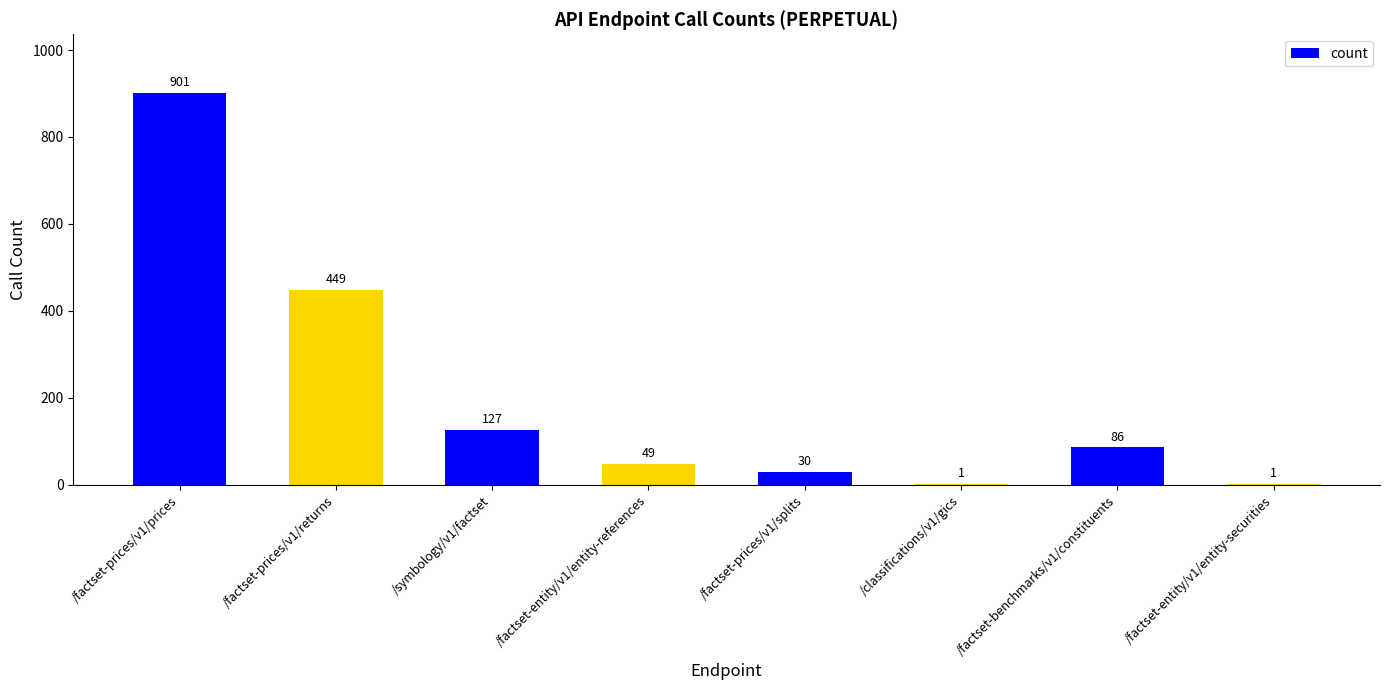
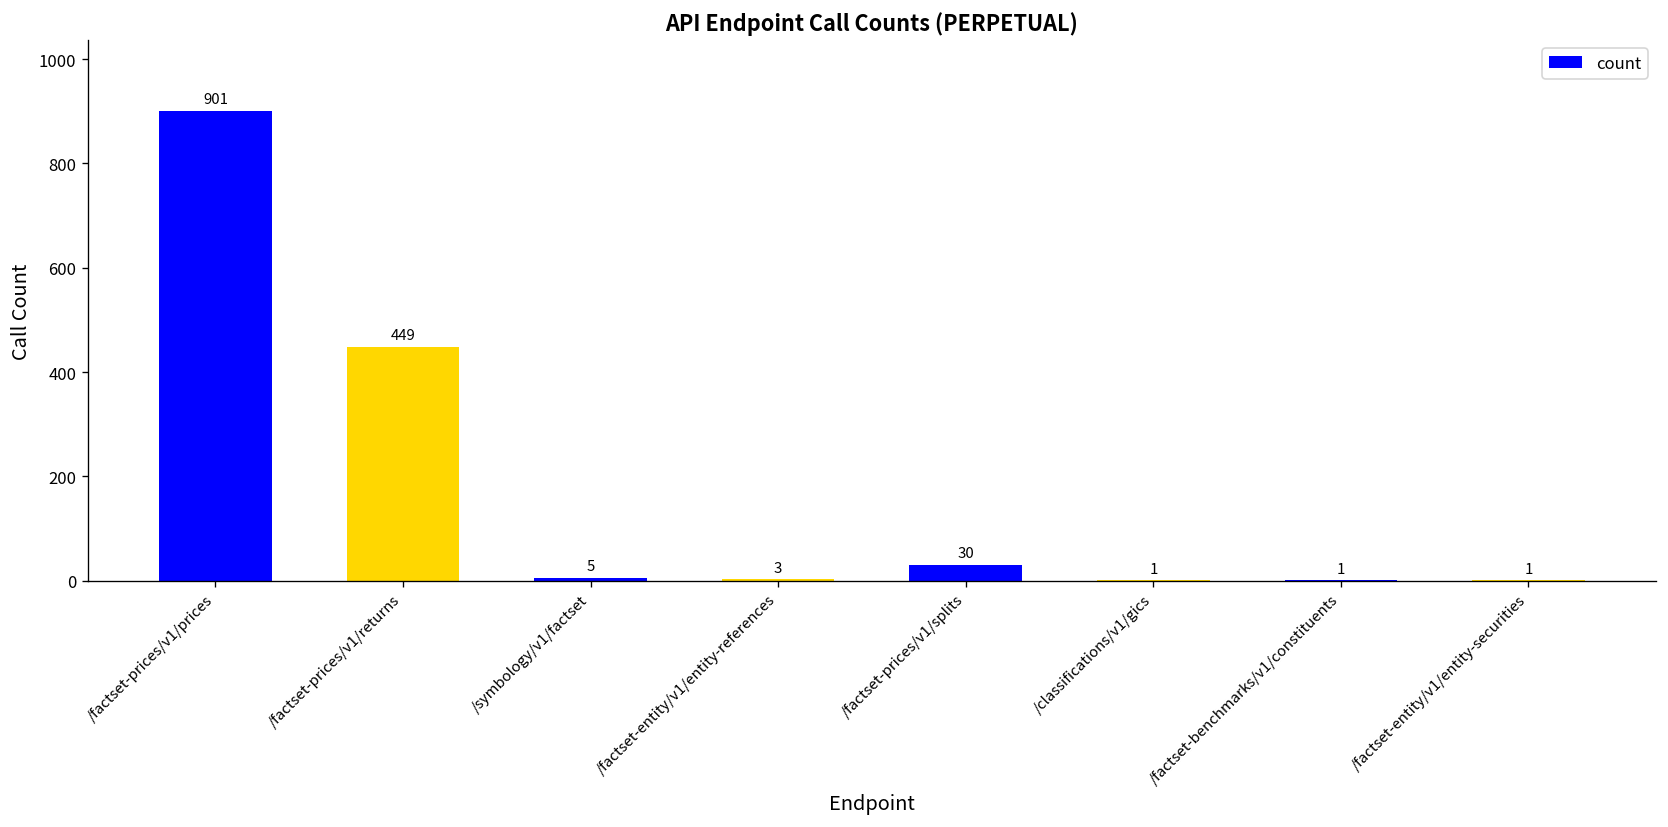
/symbology/v1/factset: 127 -> 5
/factset-entity/v1/entity-references: 49 -> 3
/factset-benchmarks/v1/constituents: 86 -> 1
